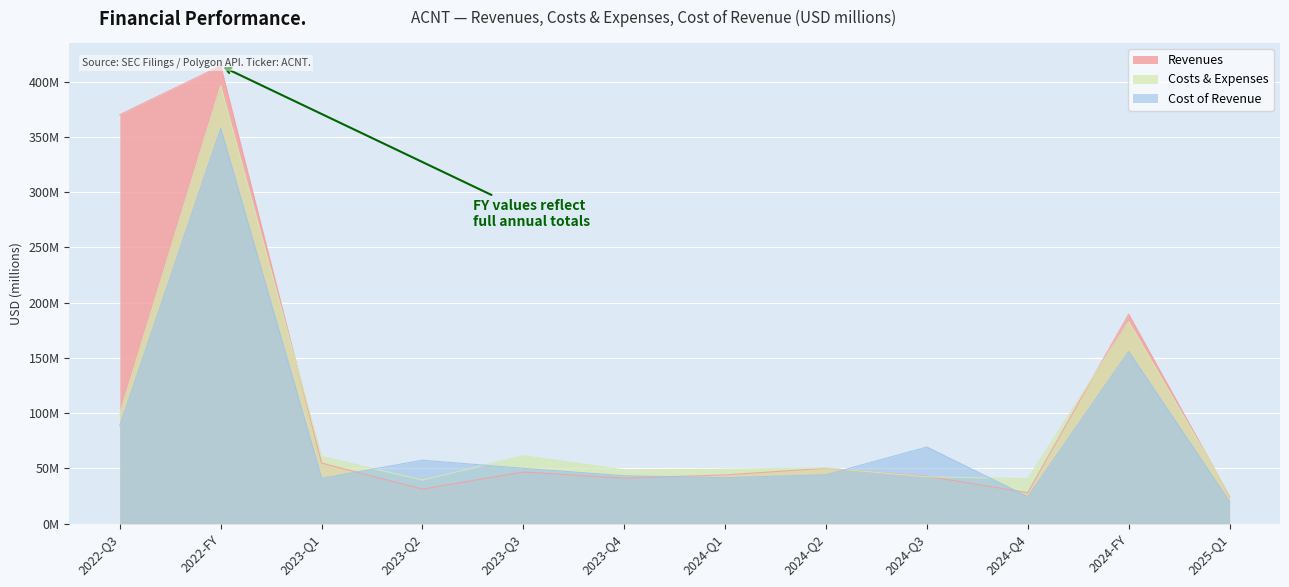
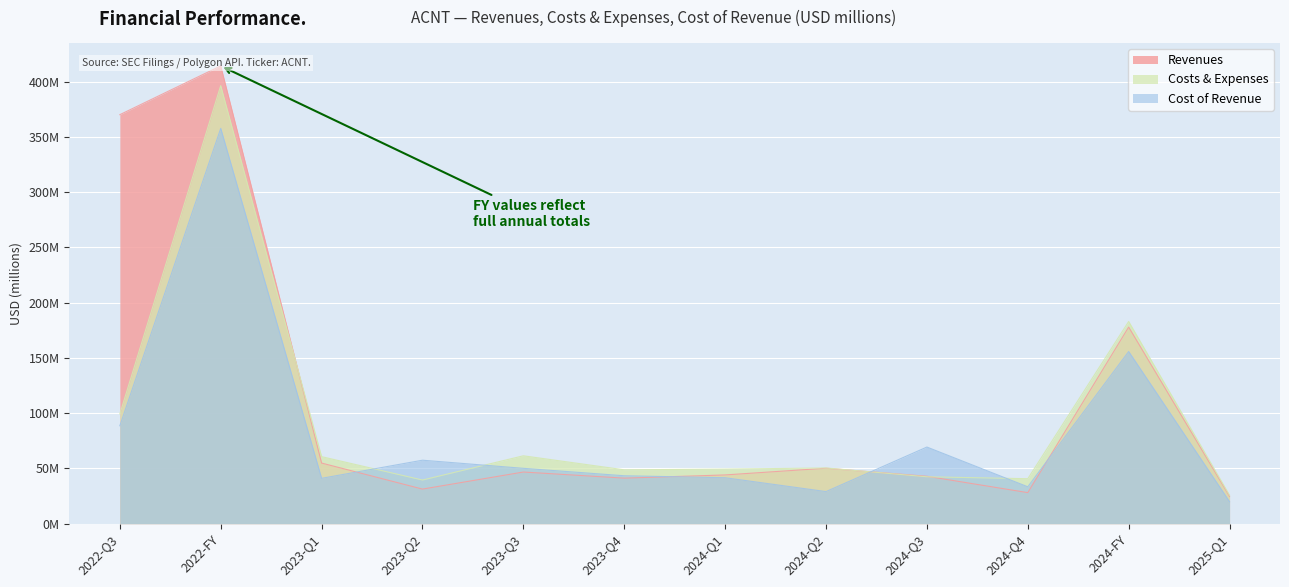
Cost of Revenue, 2024-Q2: 44000000 -> 29000000
Cost of Revenue, 2024-Q4: 24000000 -> 33000000
Revenues, 2024-FY: 190000000 -> 178000000
